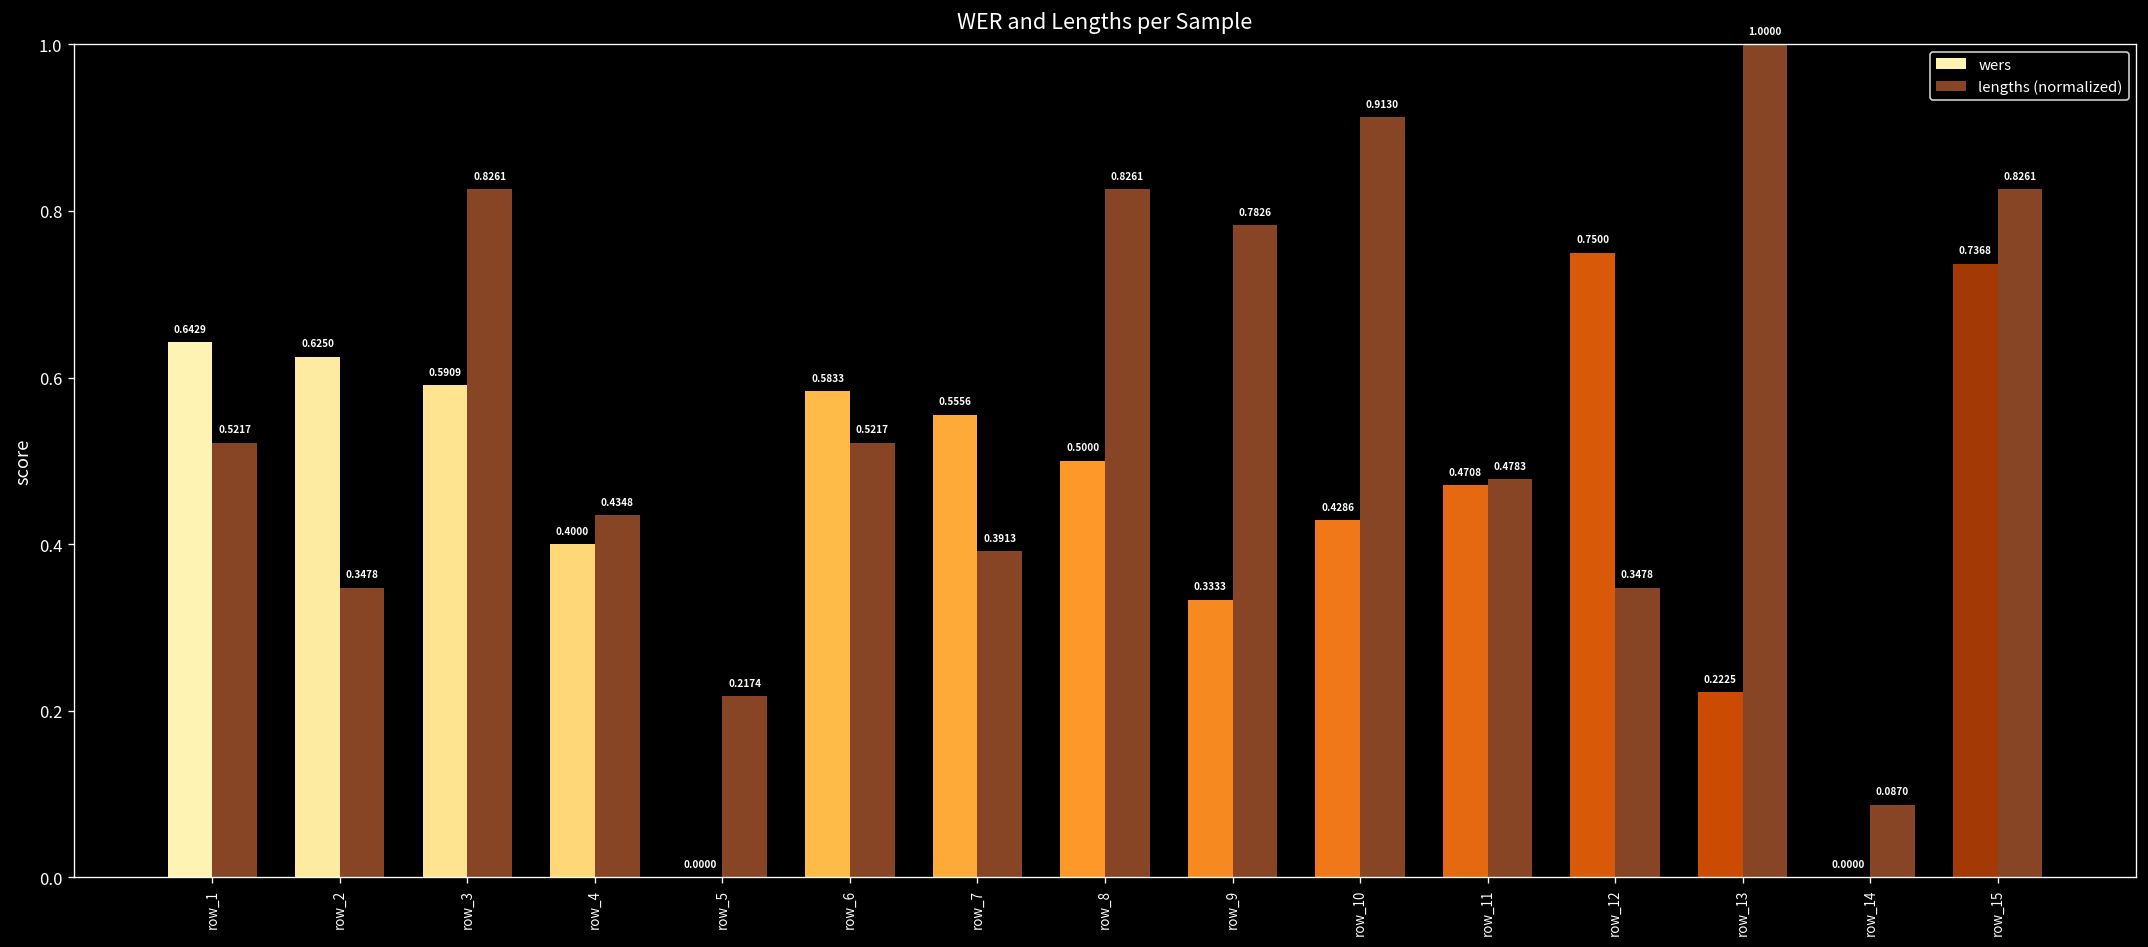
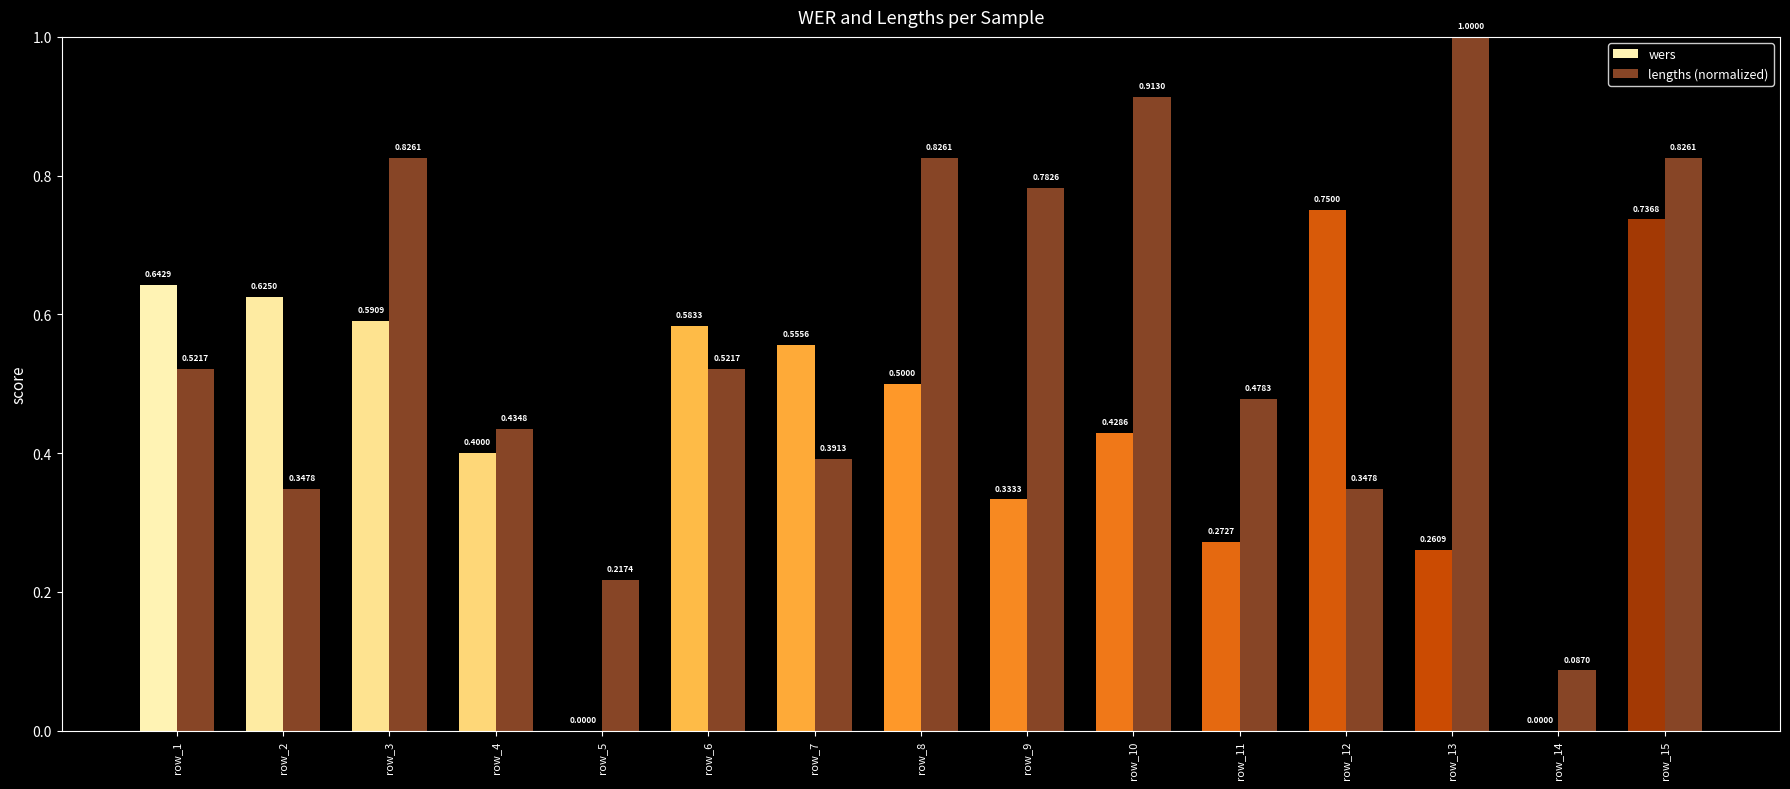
wers, row_11: 0.4708 -> 0.2727
wers, row_13: 0.2225 -> 0.2609
